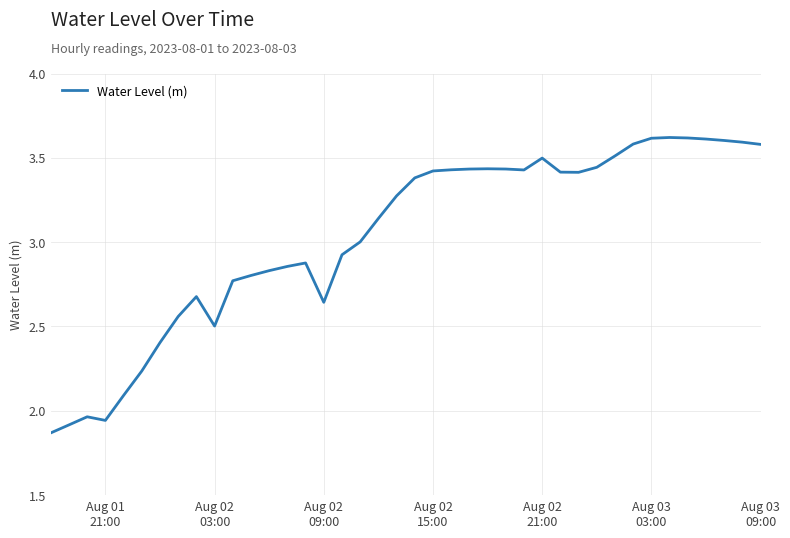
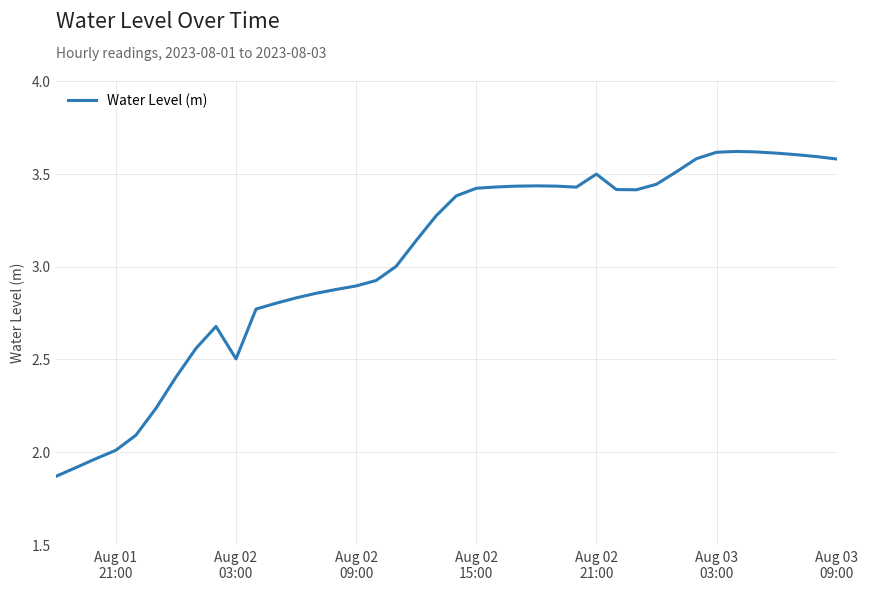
Aug 01 21:00: 1.94 -> 2.01
Aug 02 09:00: 2.64 -> 2.90
